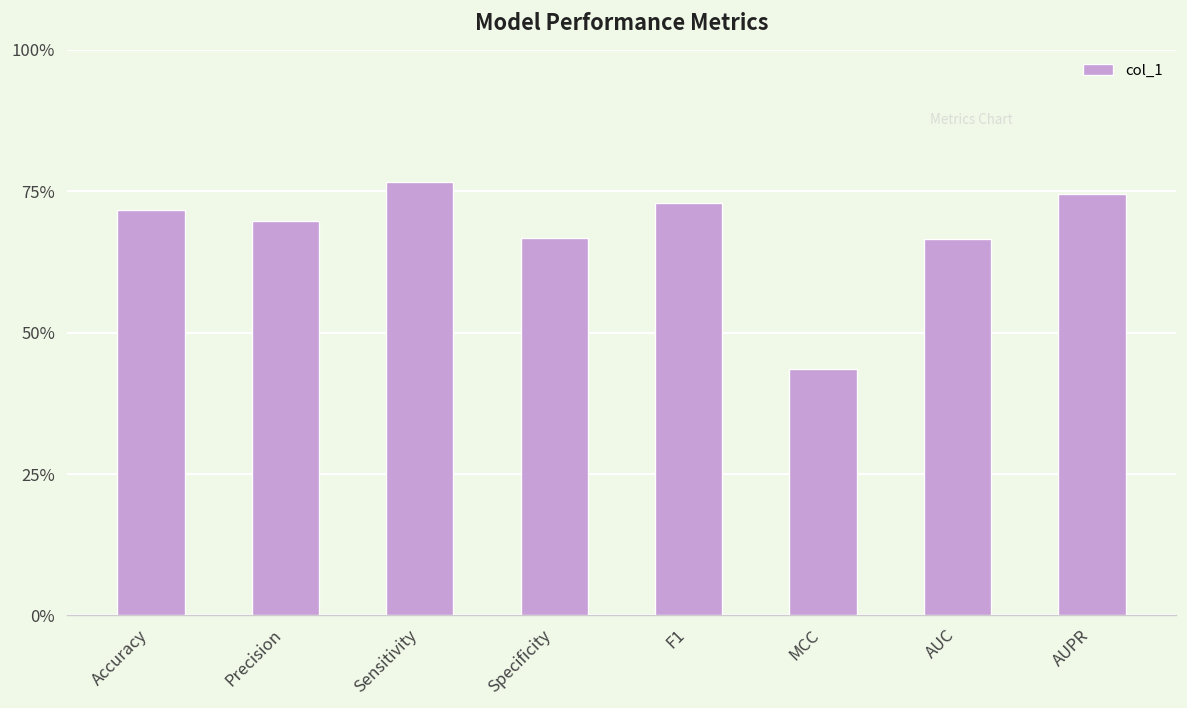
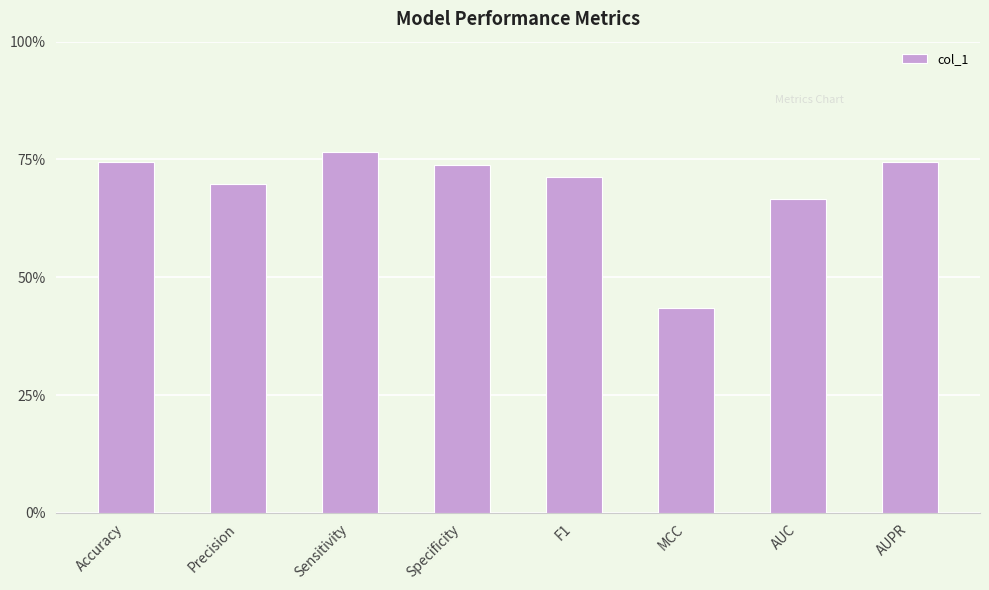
Accuracy: 72% -> 74%
Specificity: 67% -> 74%
F1: 73% -> 71%
